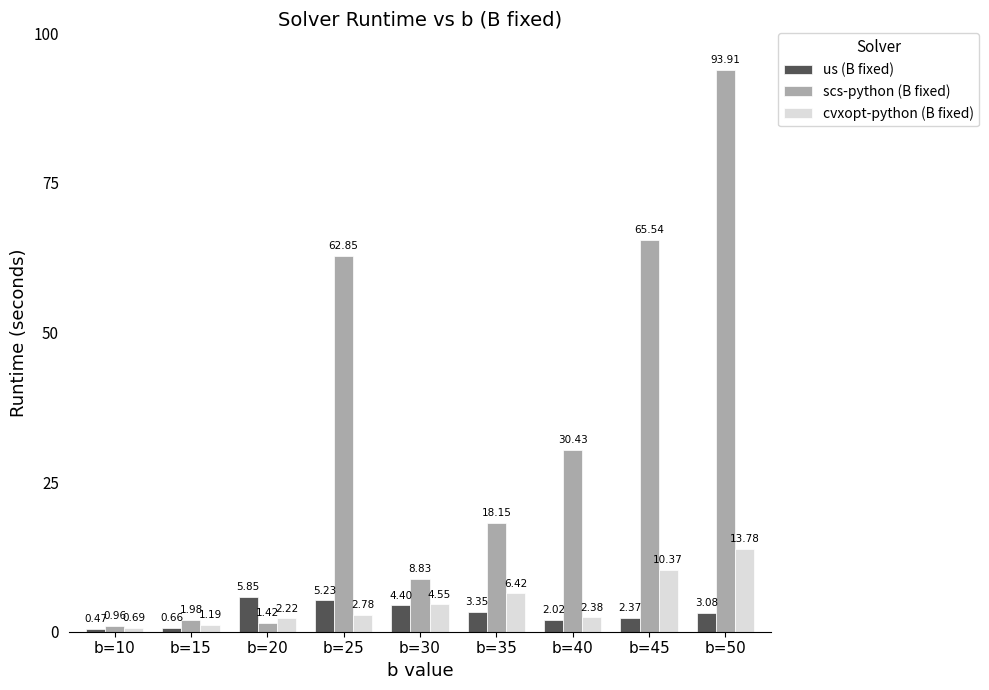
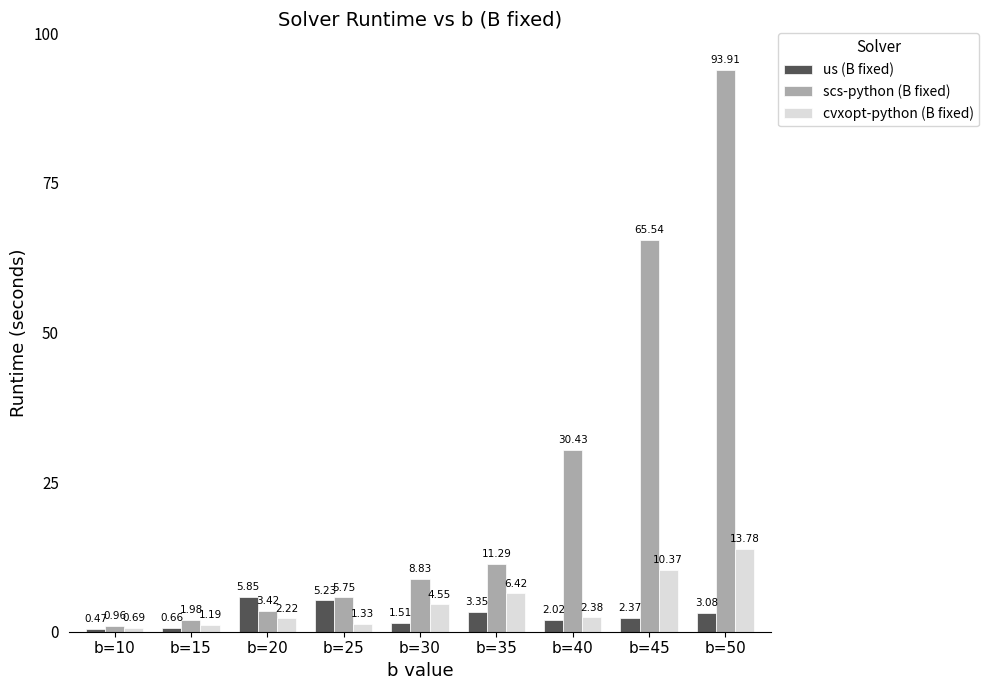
scs-python (B fixed), b=20: 1.42 -> 3.42
scs-python (B fixed), b=25: 62.85 -> 5.75
cvxopt-python (B fixed), b=25: 2.78 -> 1.33
us (B fixed), b=30: 4.40 -> 1.51
scs-python (B fixed), b=35: 18.15 -> 11.29
